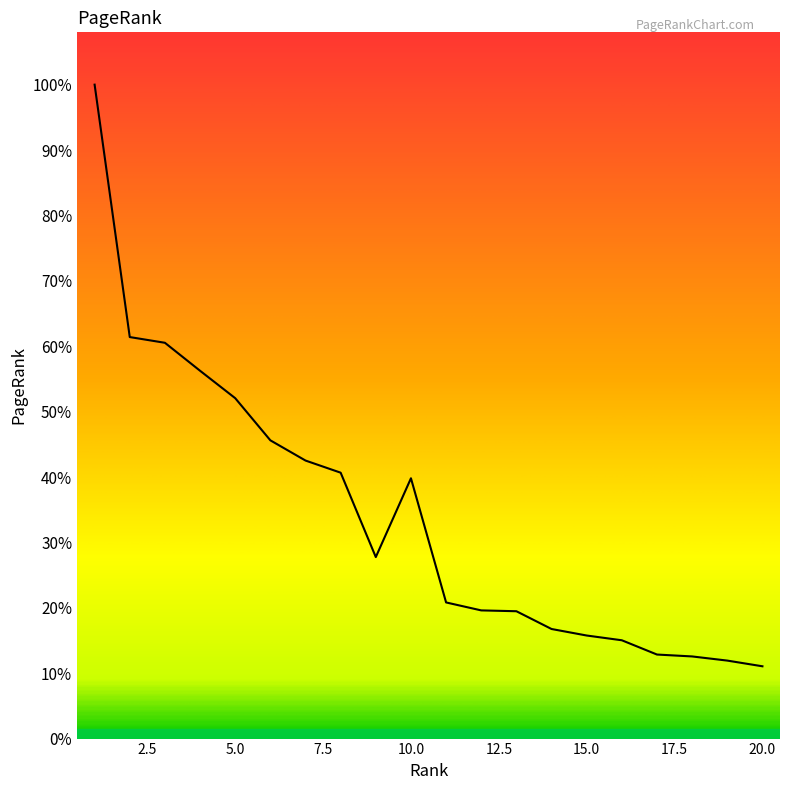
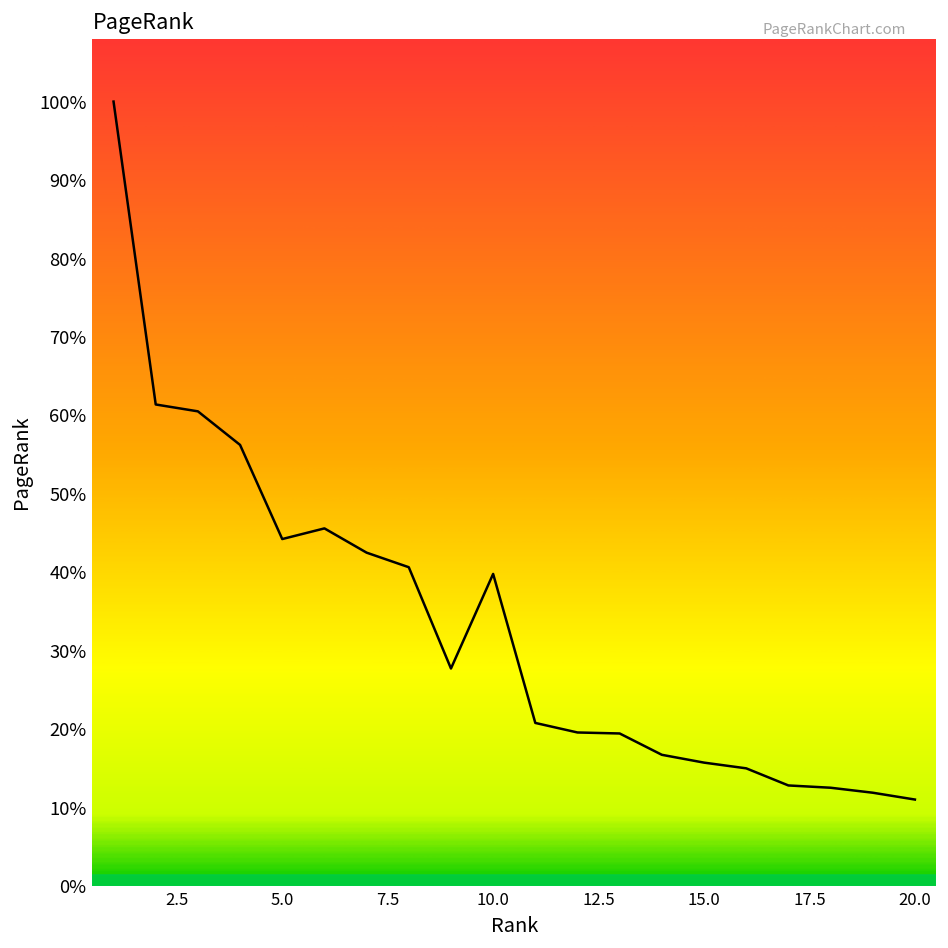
5.0: 52% -> 44%
